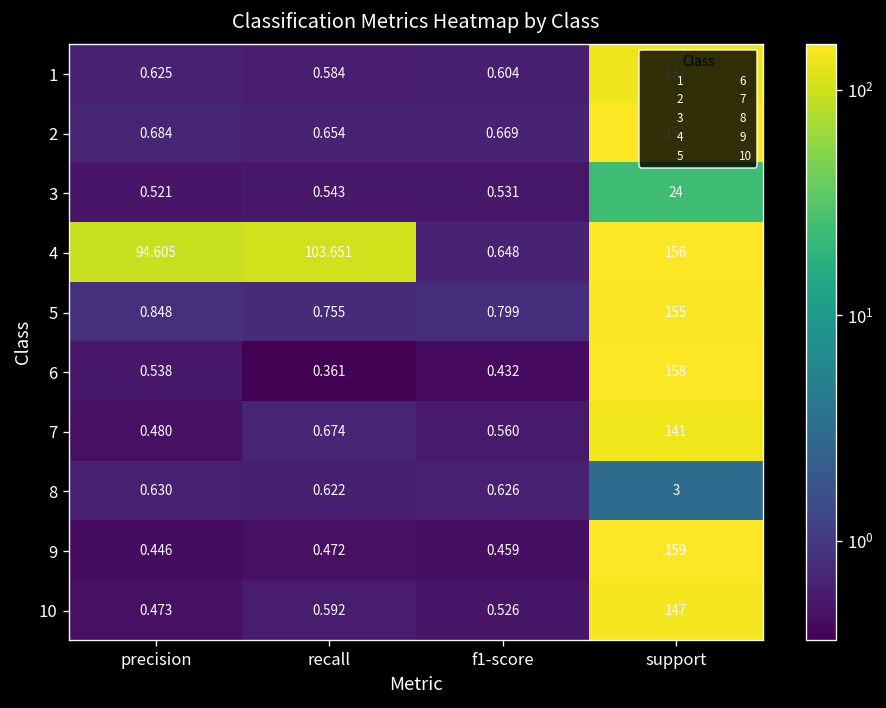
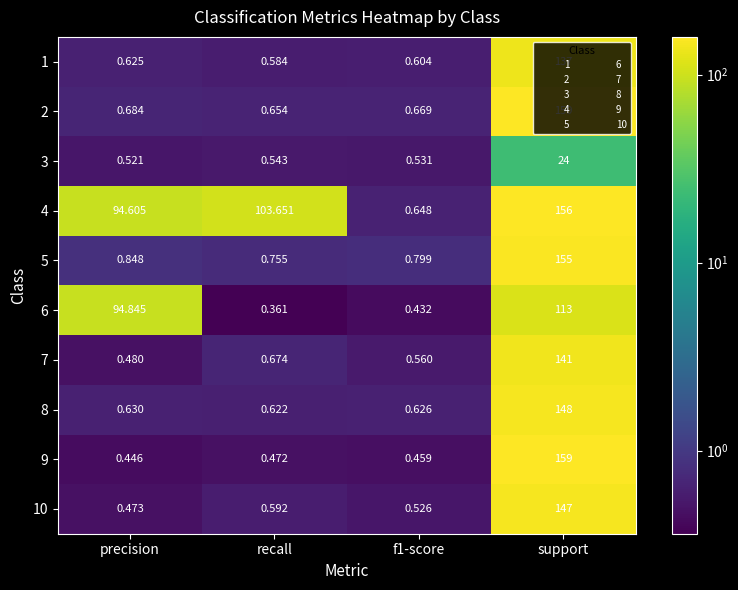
6, precision: 0.538 -> 94.845
6, support: 158 -> 113
8, support: 3 -> 148
